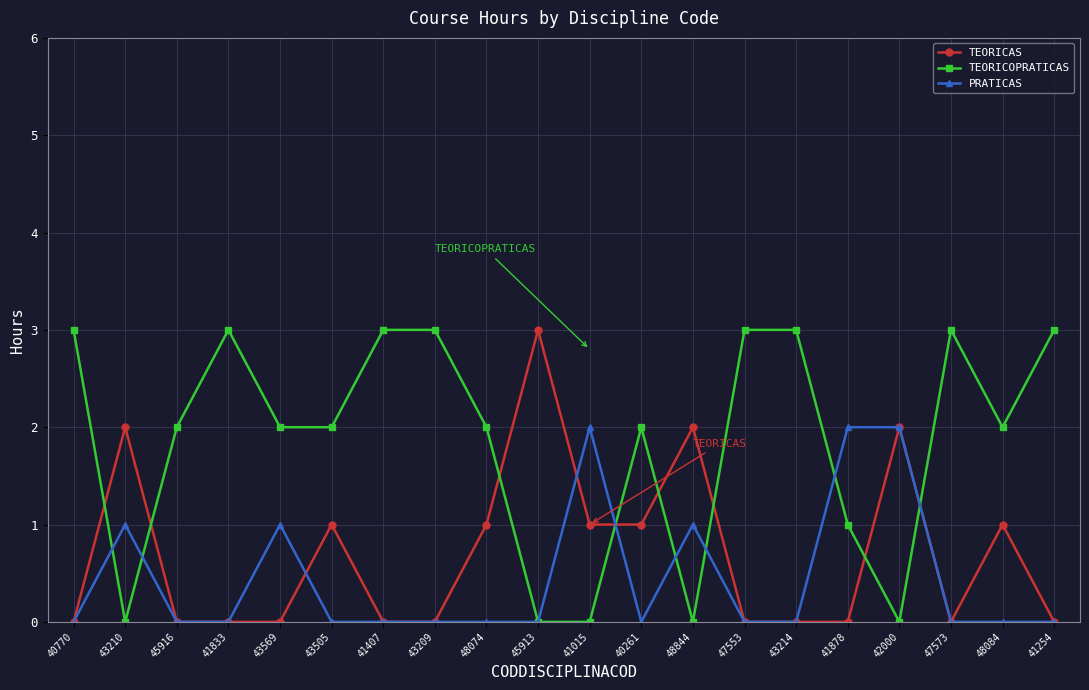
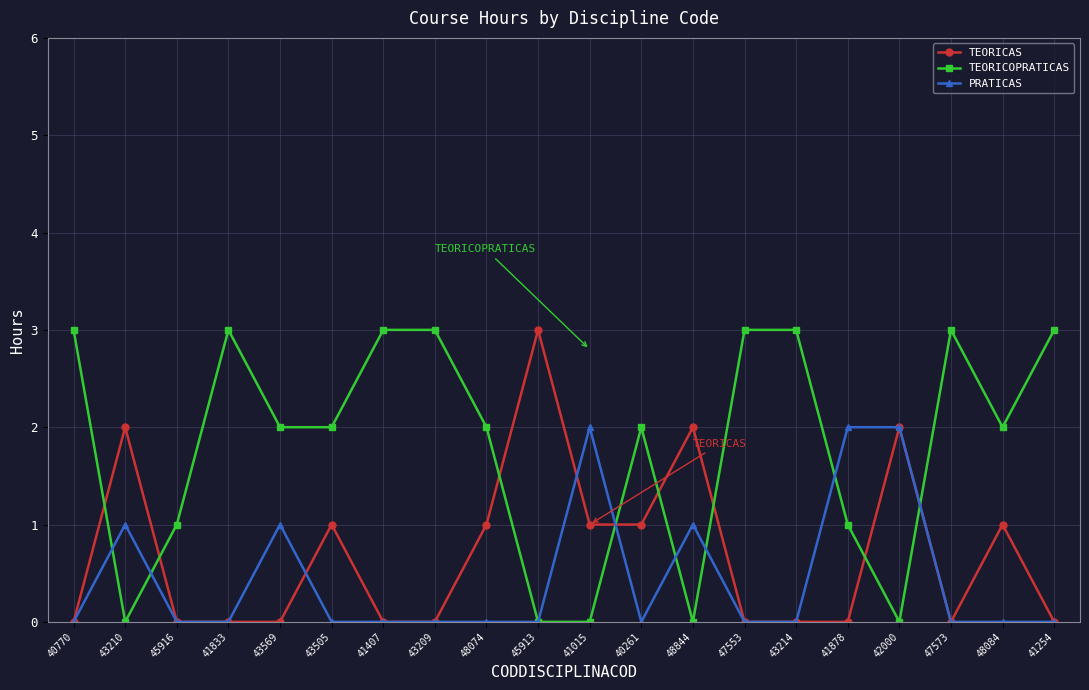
TEORICOPRATICAS, 45916: 2 -> 1
